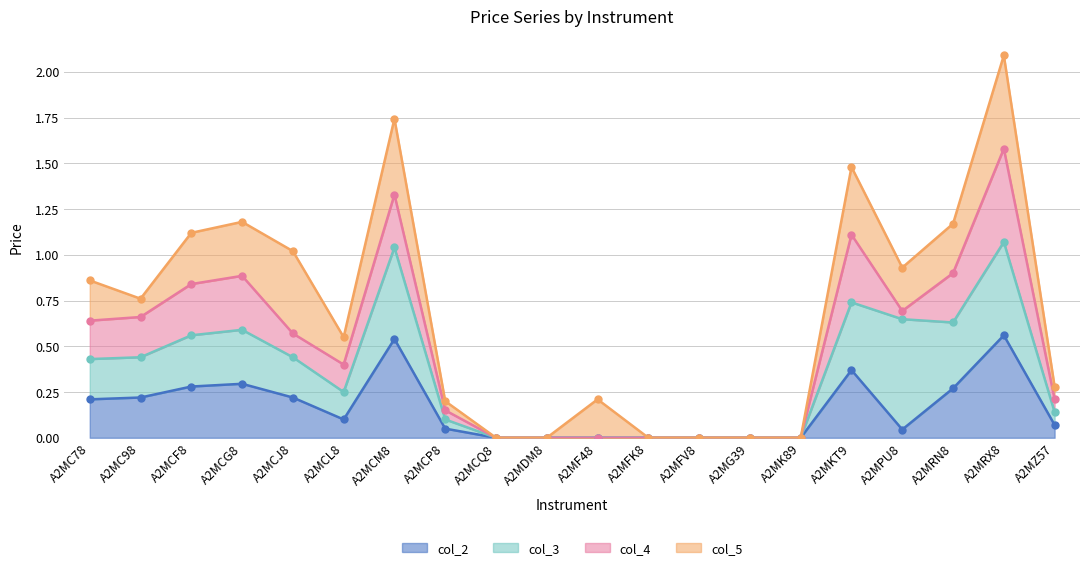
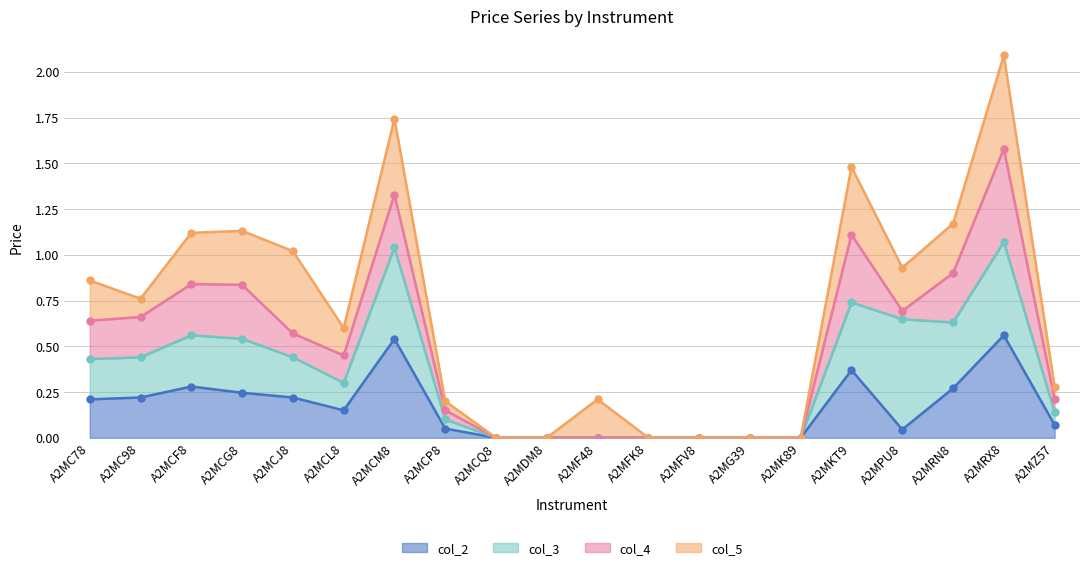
col_2, A2MCG8: 0.30 -> 0.25
col_2, A2MCL8: 0.10 -> 0.15
